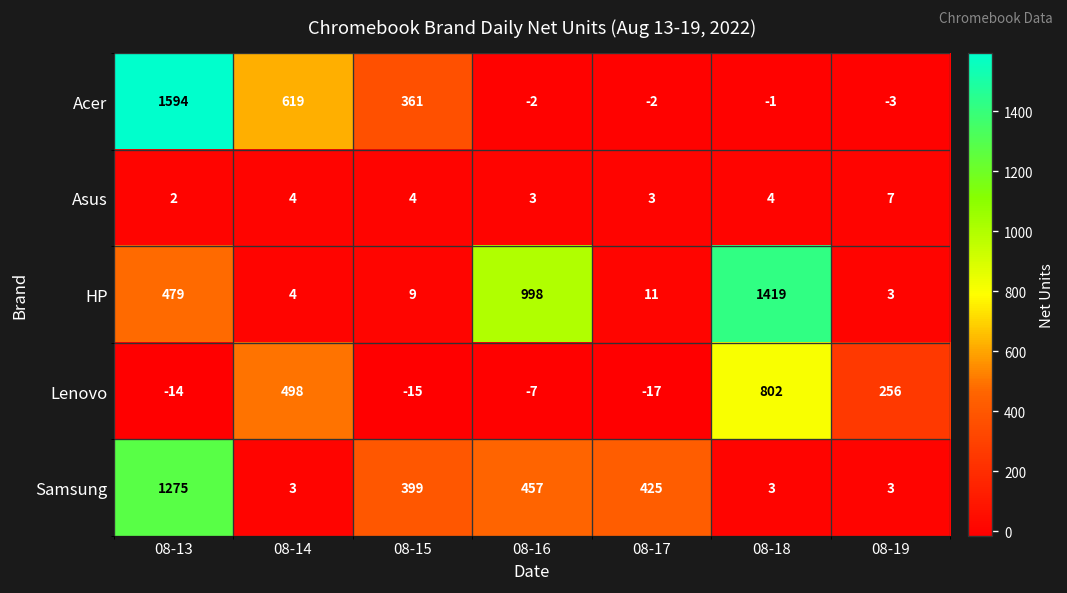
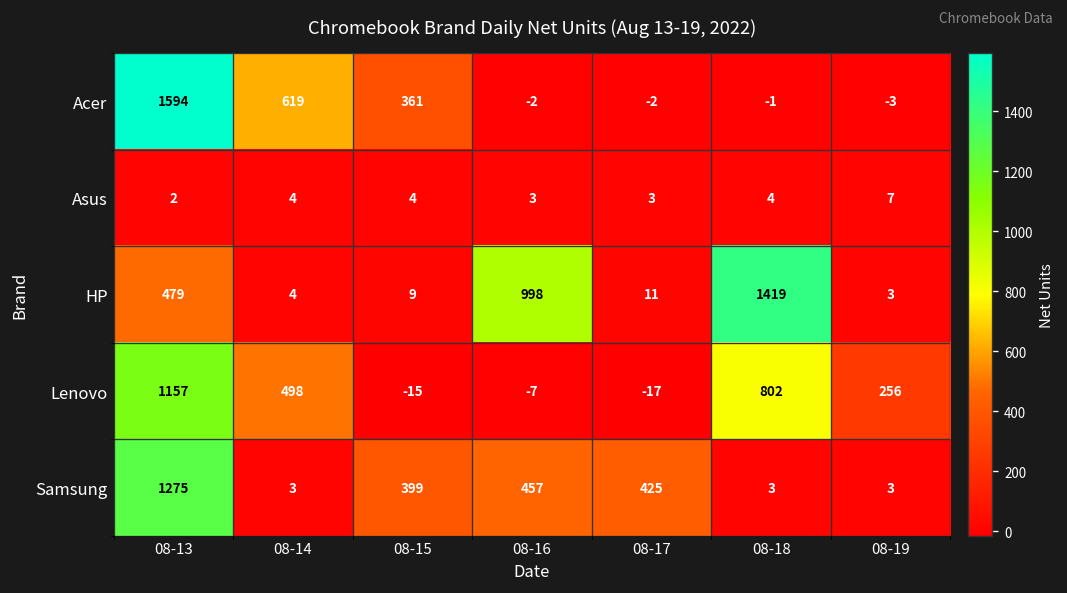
Lenovo, 08-13: -14 -> 1157
